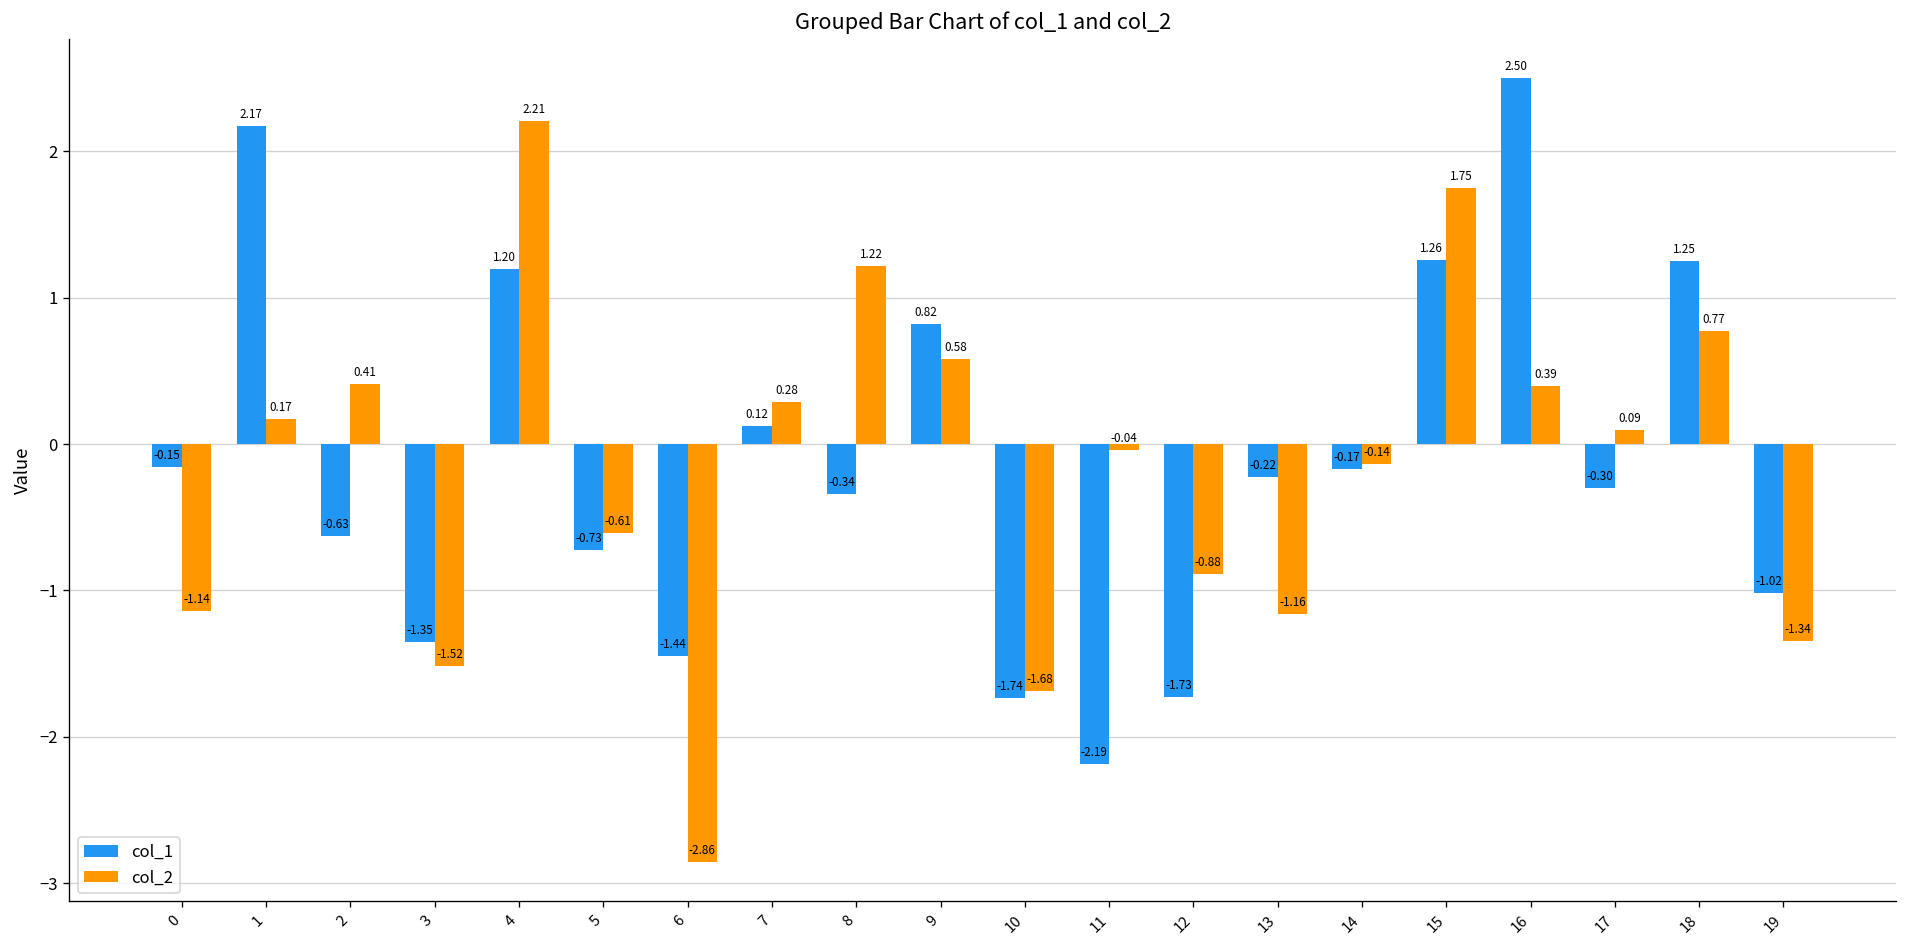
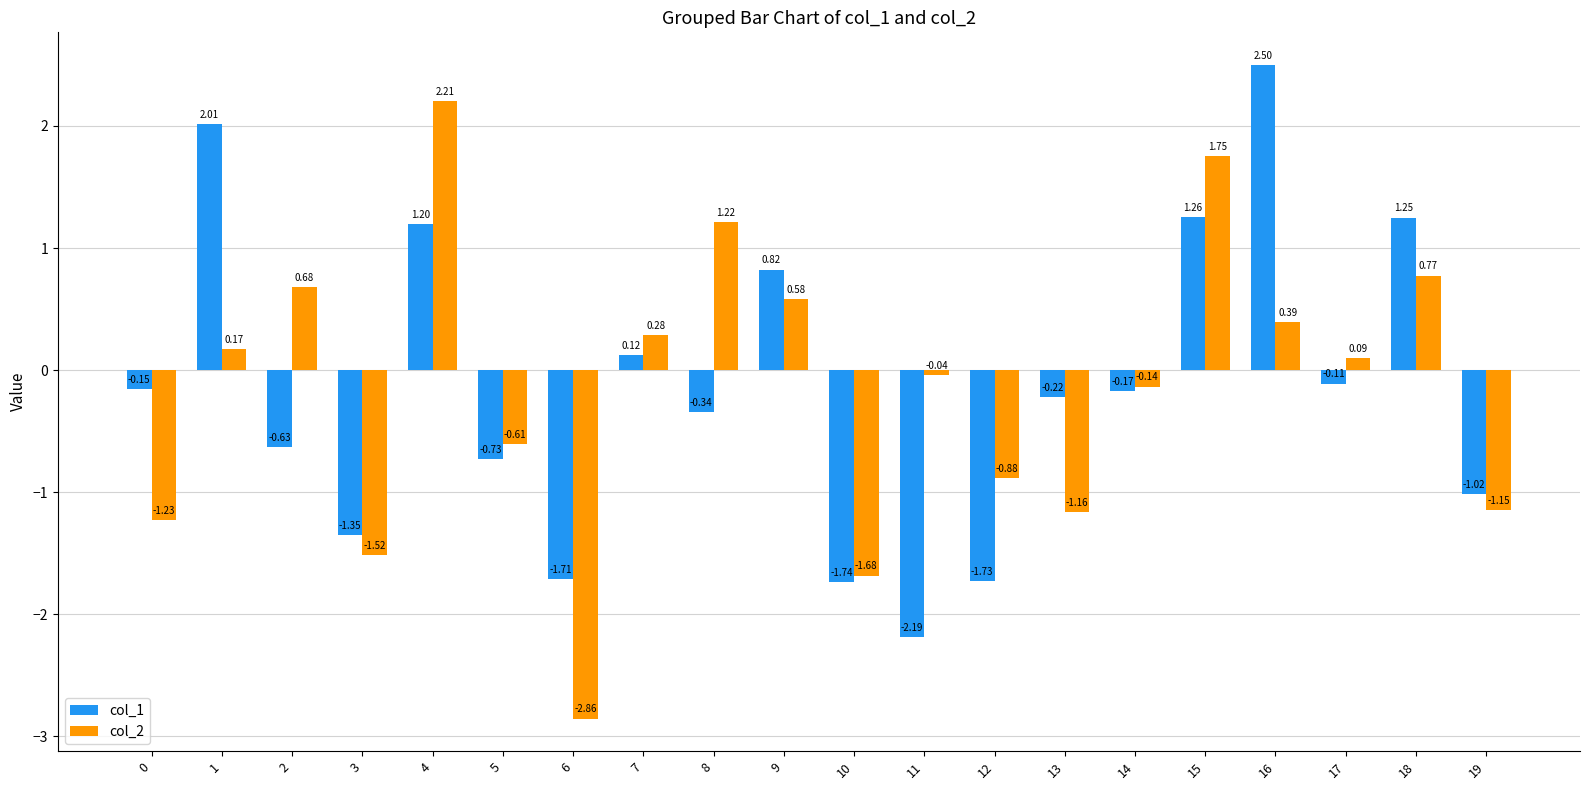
col_2, 0: -1.14 -> -1.23
col_1, 1: 2.17 -> 2.01
col_2, 2: 0.41 -> 0.68
col_1, 6: -1.44 -> -1.71
col_1, 17: -0.30 -> -0.11
col_2, 19: -1.34 -> -1.15
